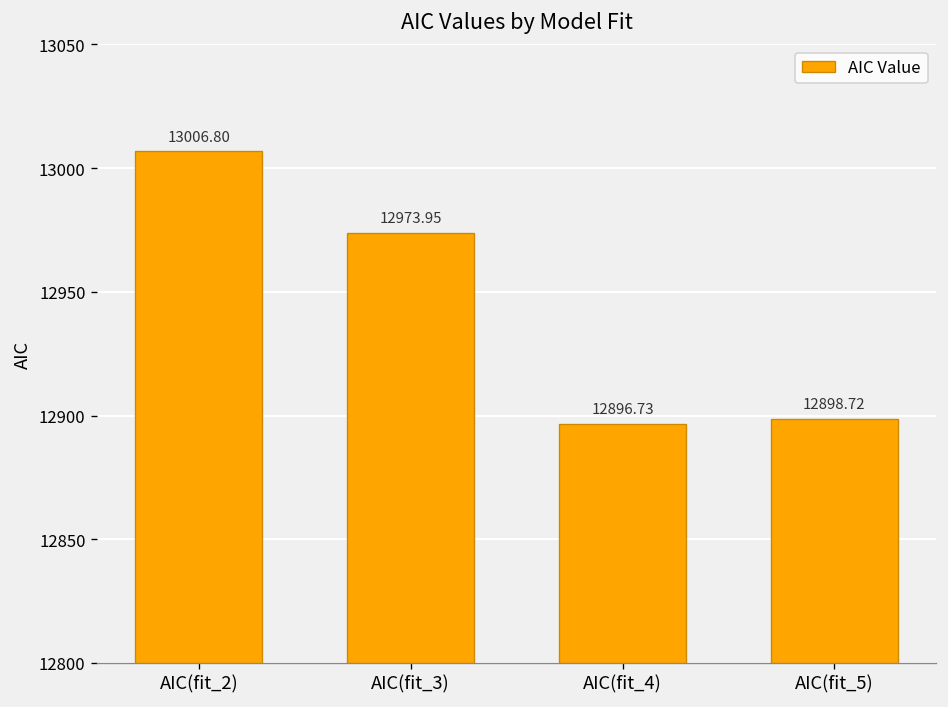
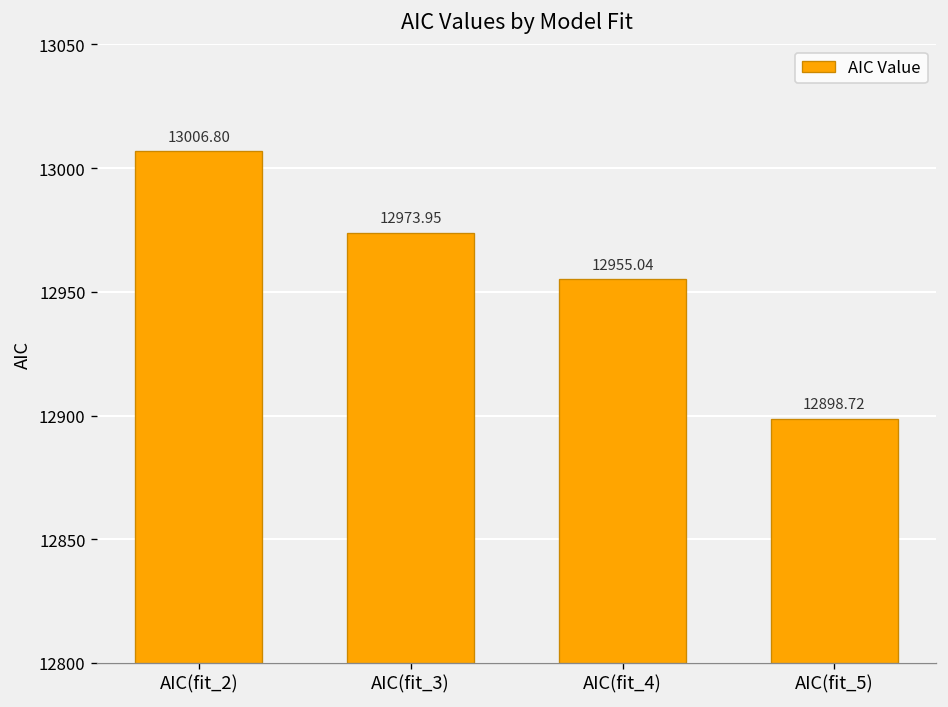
AIC(fit_4): 12896.73 -> 12955.04
